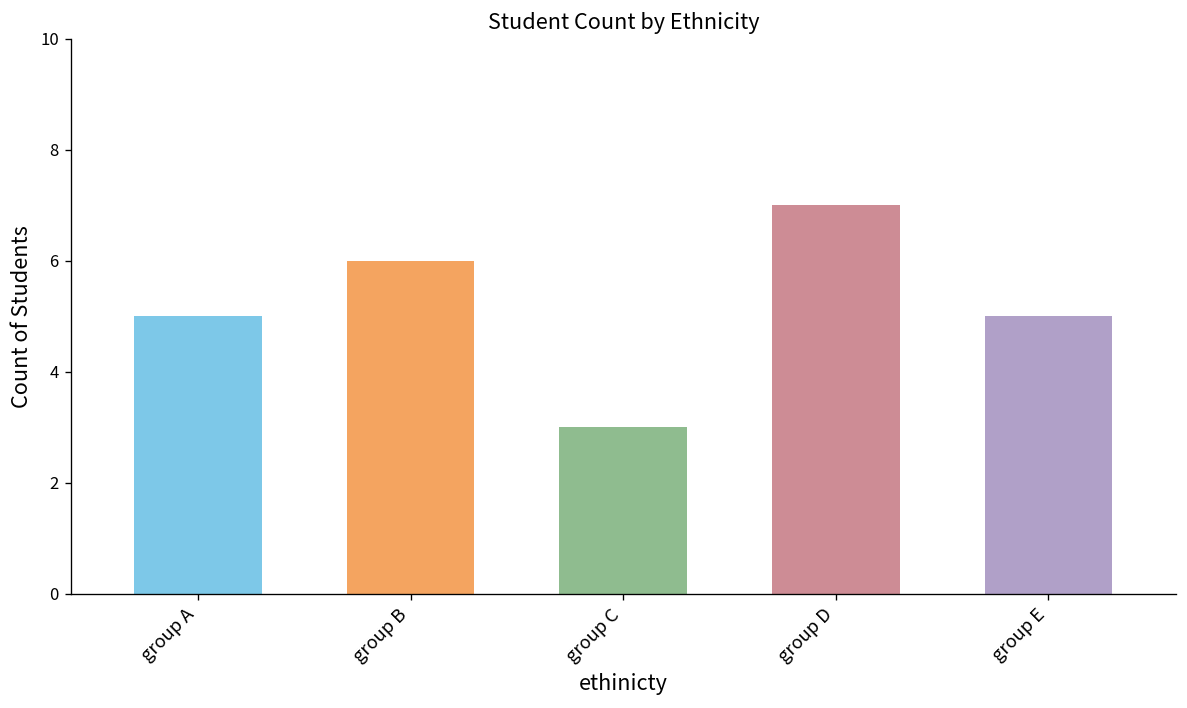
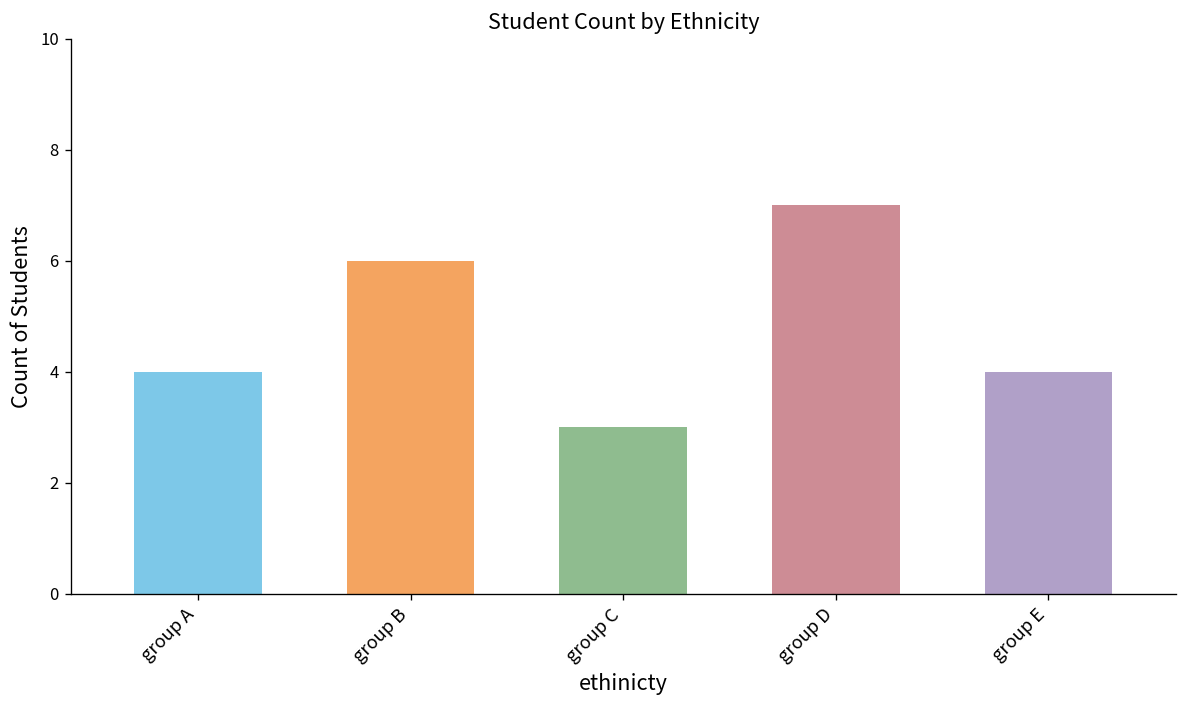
group A: 5 -> 4
group E: 5 -> 4
